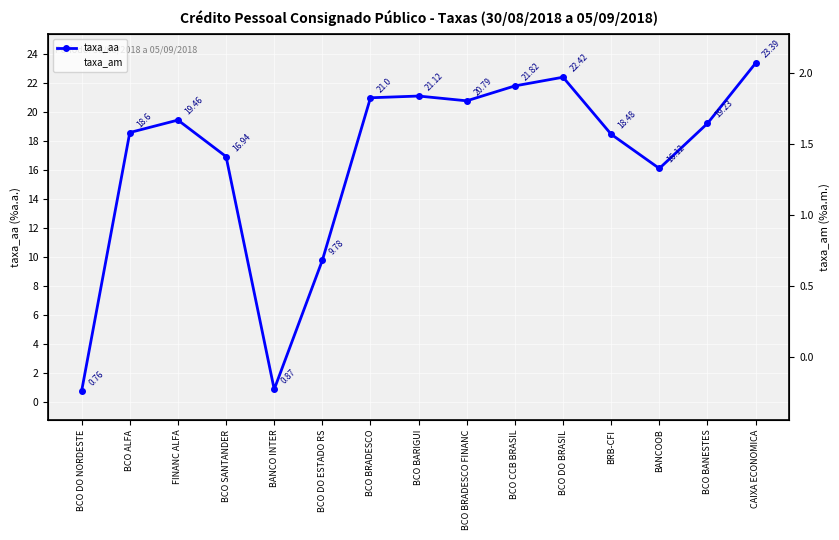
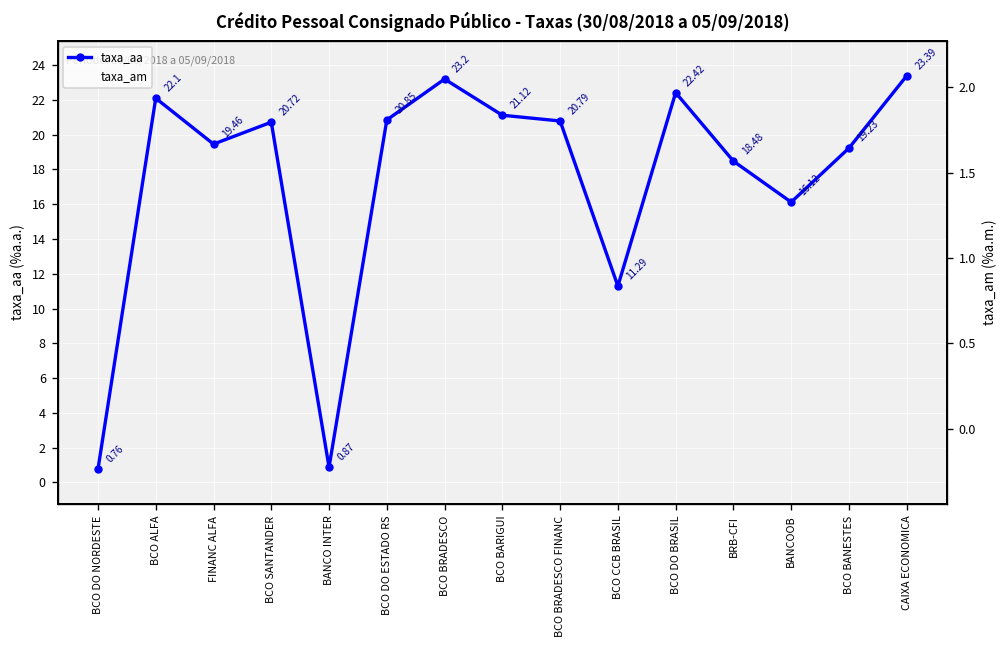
taxa_aa, BCO ALFA: 18.6 -> 22.1
taxa_aa, BCO SANTANDER: 16.94 -> 20.72
taxa_aa, BCO DO ESTADO RS: 9.78 -> 20.85
taxa_aa, BCO BRADESCO: 21.0 -> 23.2
taxa_aa, BCO CCB BRASIL: 21.82 -> 11.29
